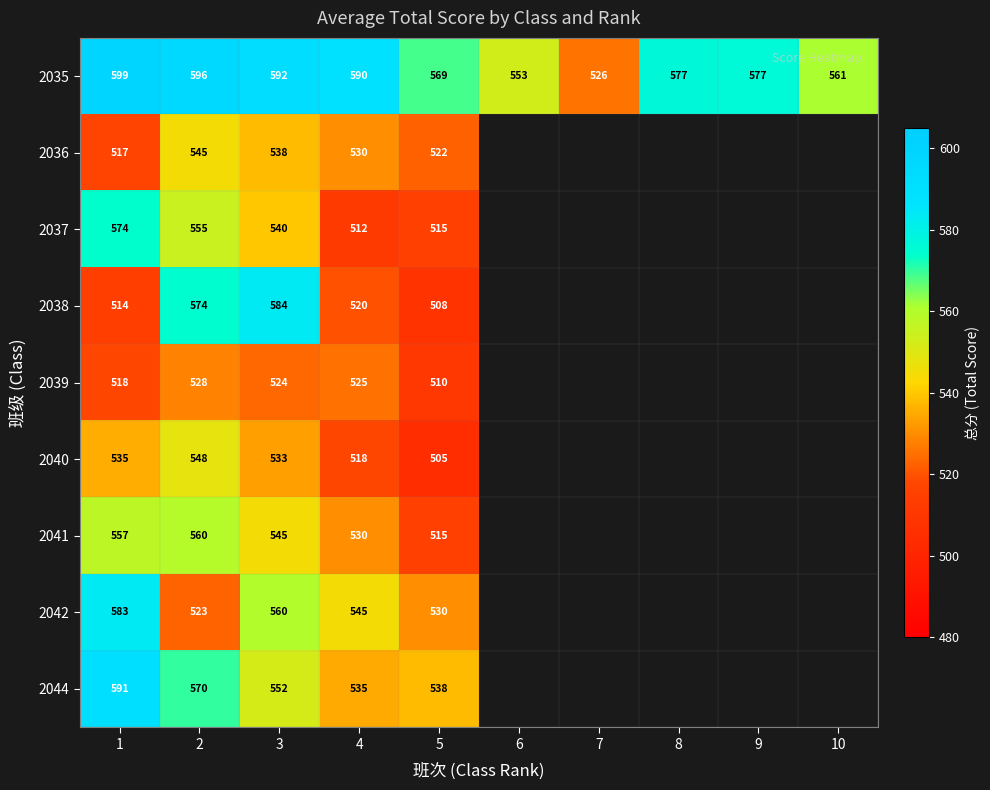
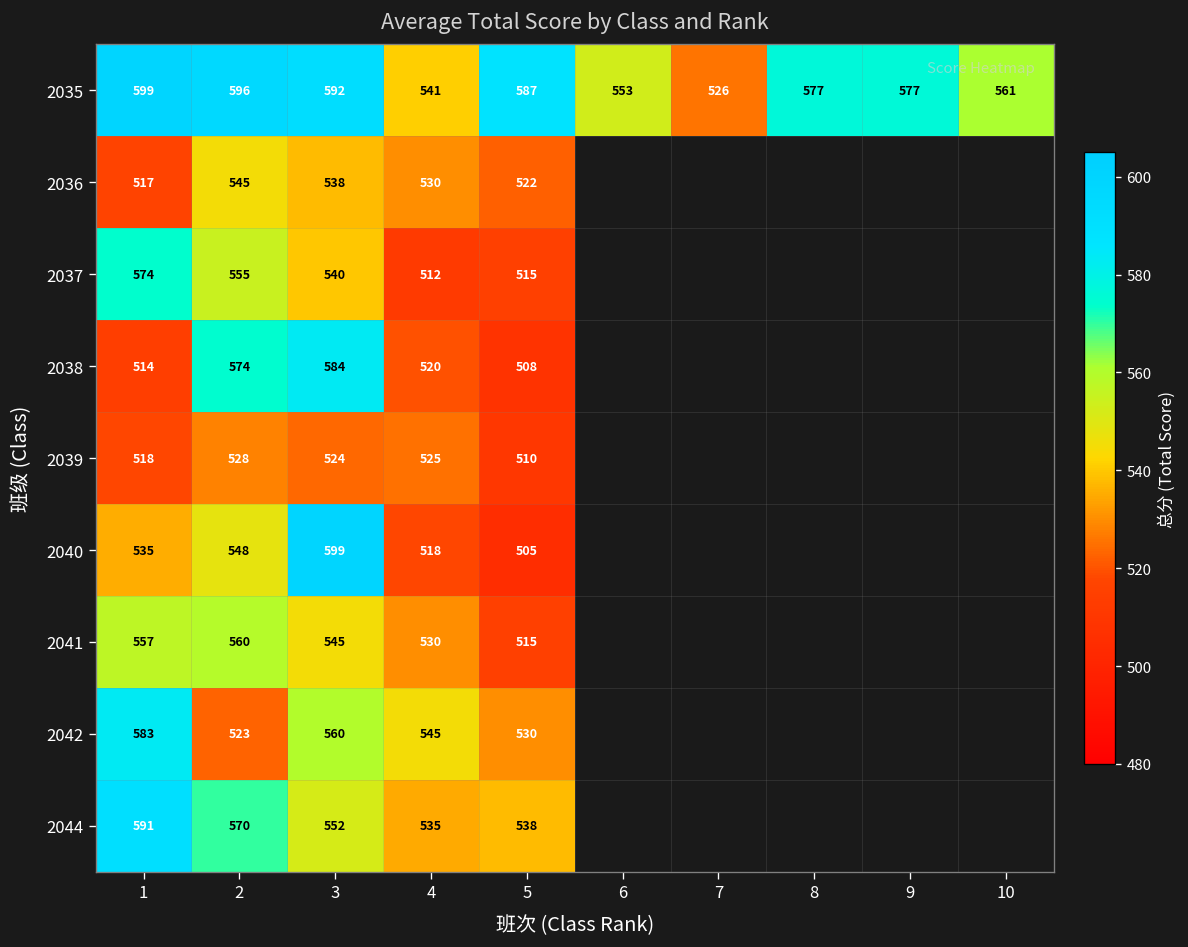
2035, 4: 590 -> 541
2035, 5: 569 -> 587
2040, 3: 533 -> 599
